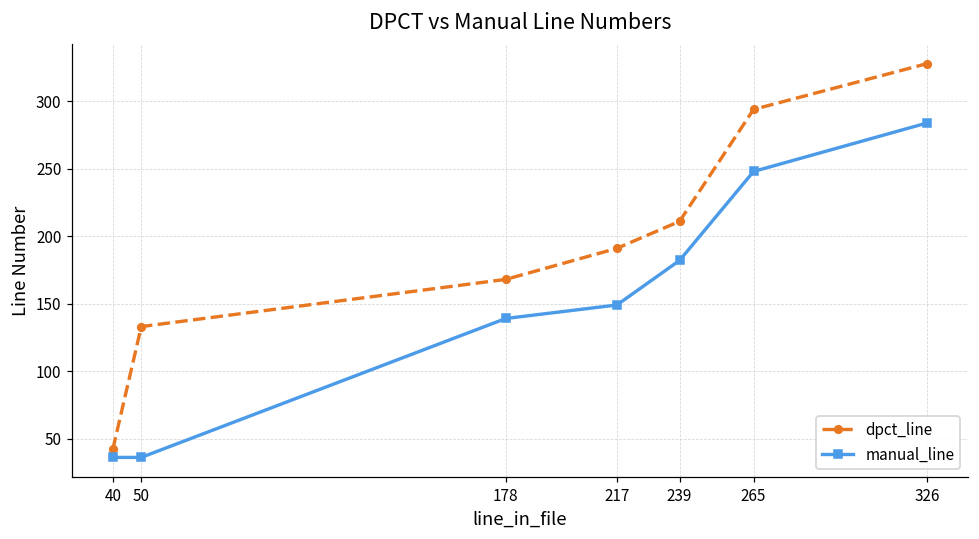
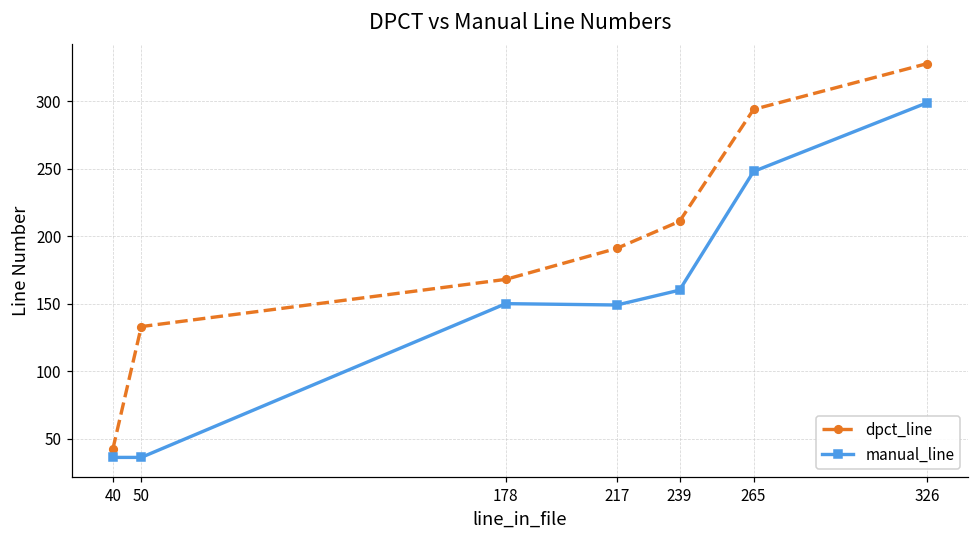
manual_line, 178: 139 -> 150
manual_line, 239: 182 -> 160
manual_line, 326: 284 -> 299
